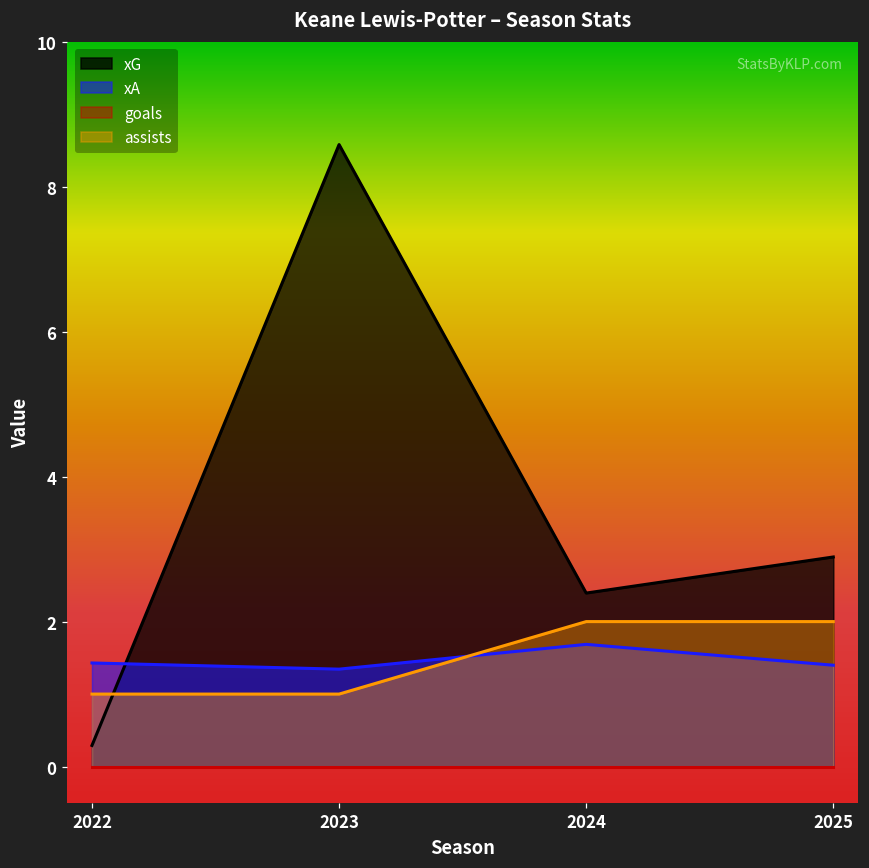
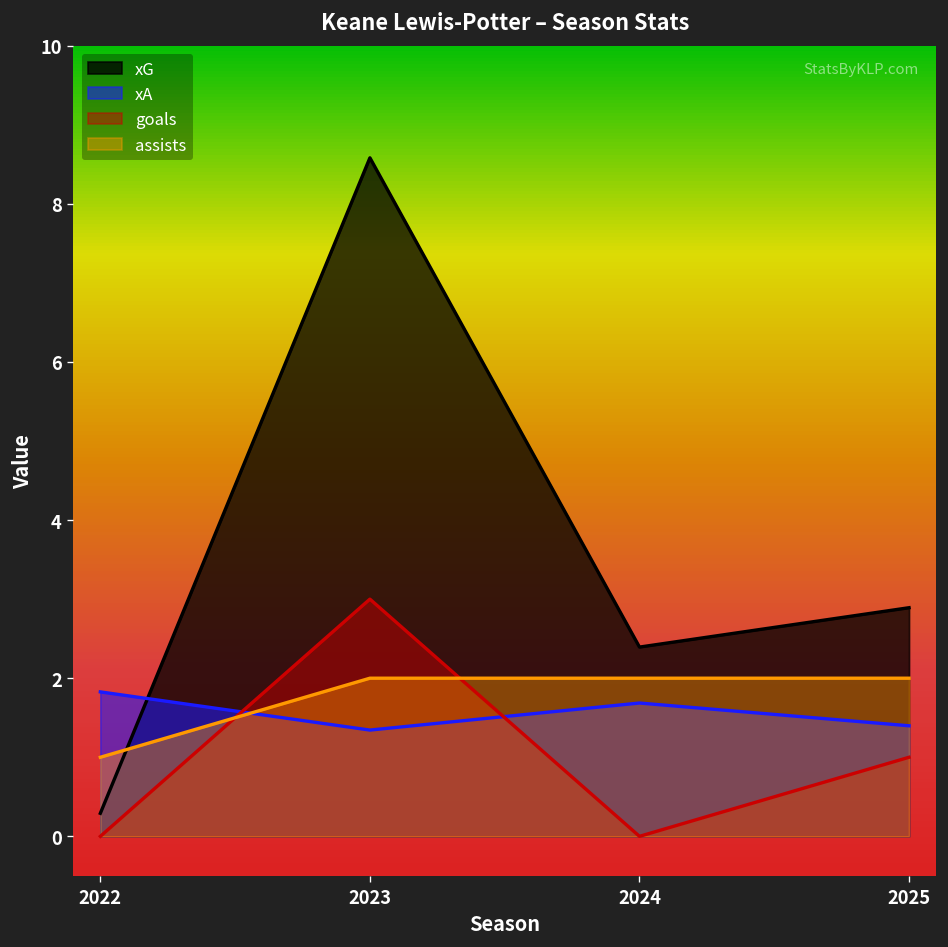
xA, 2022: 1.4 -> 1.8
goals, 2023: 0 -> 3
assists, 2023: 1 -> 2
goals, 2025: 0 -> 1
